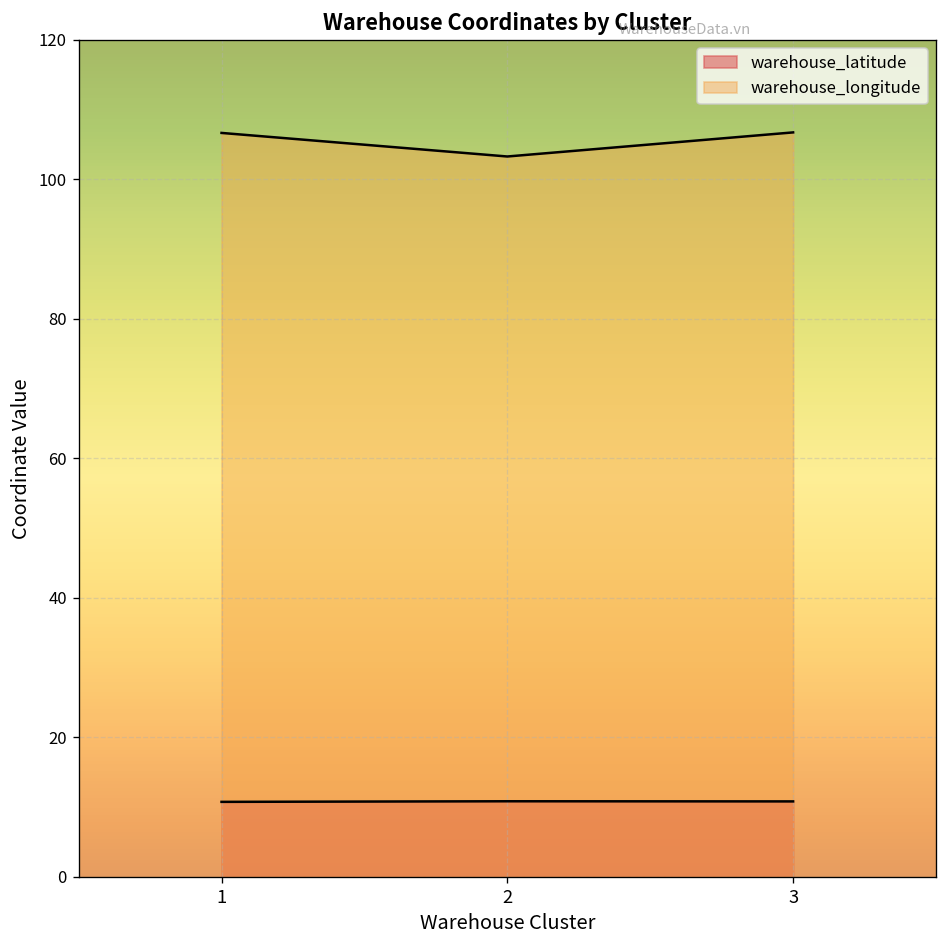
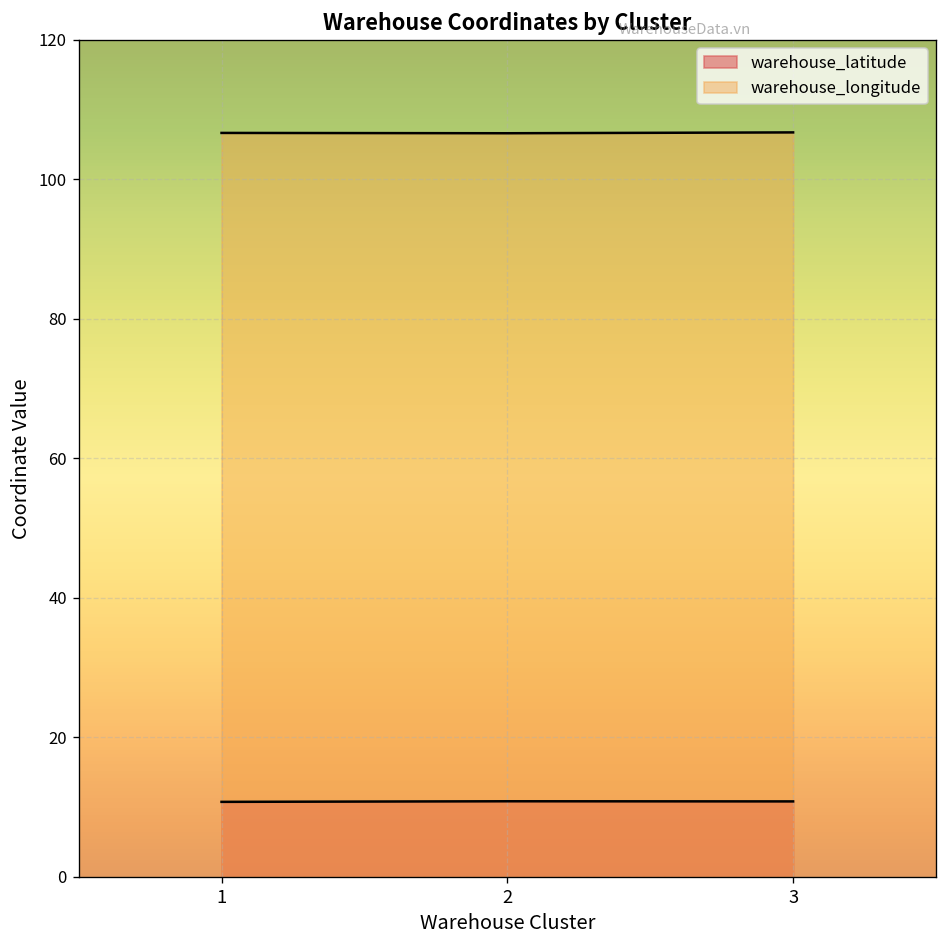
warehouse_longitude, 2: 103 -> 107
